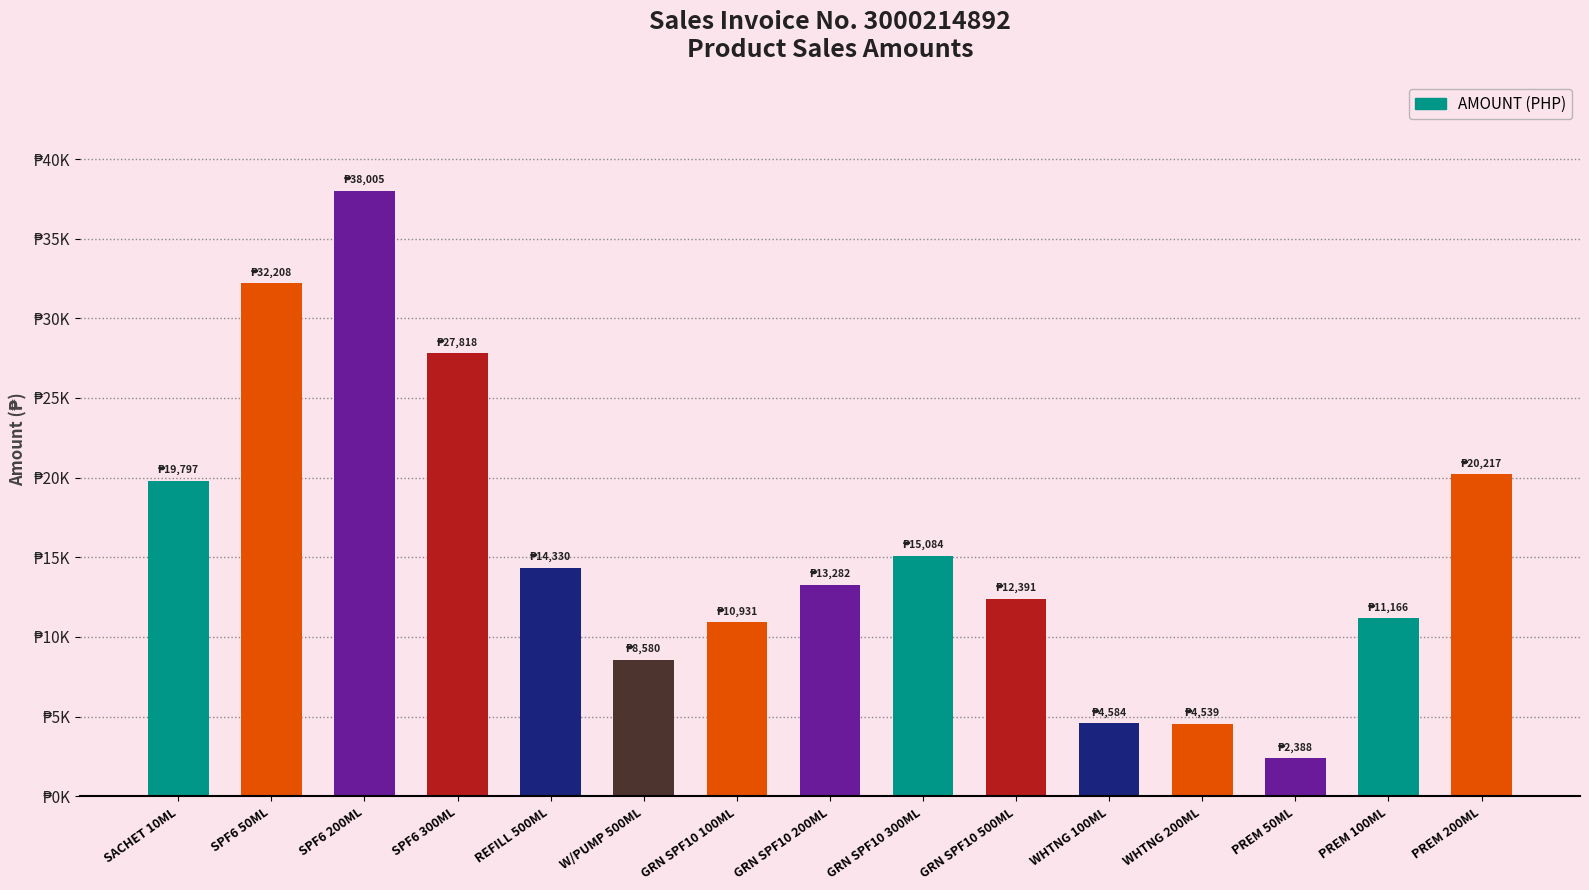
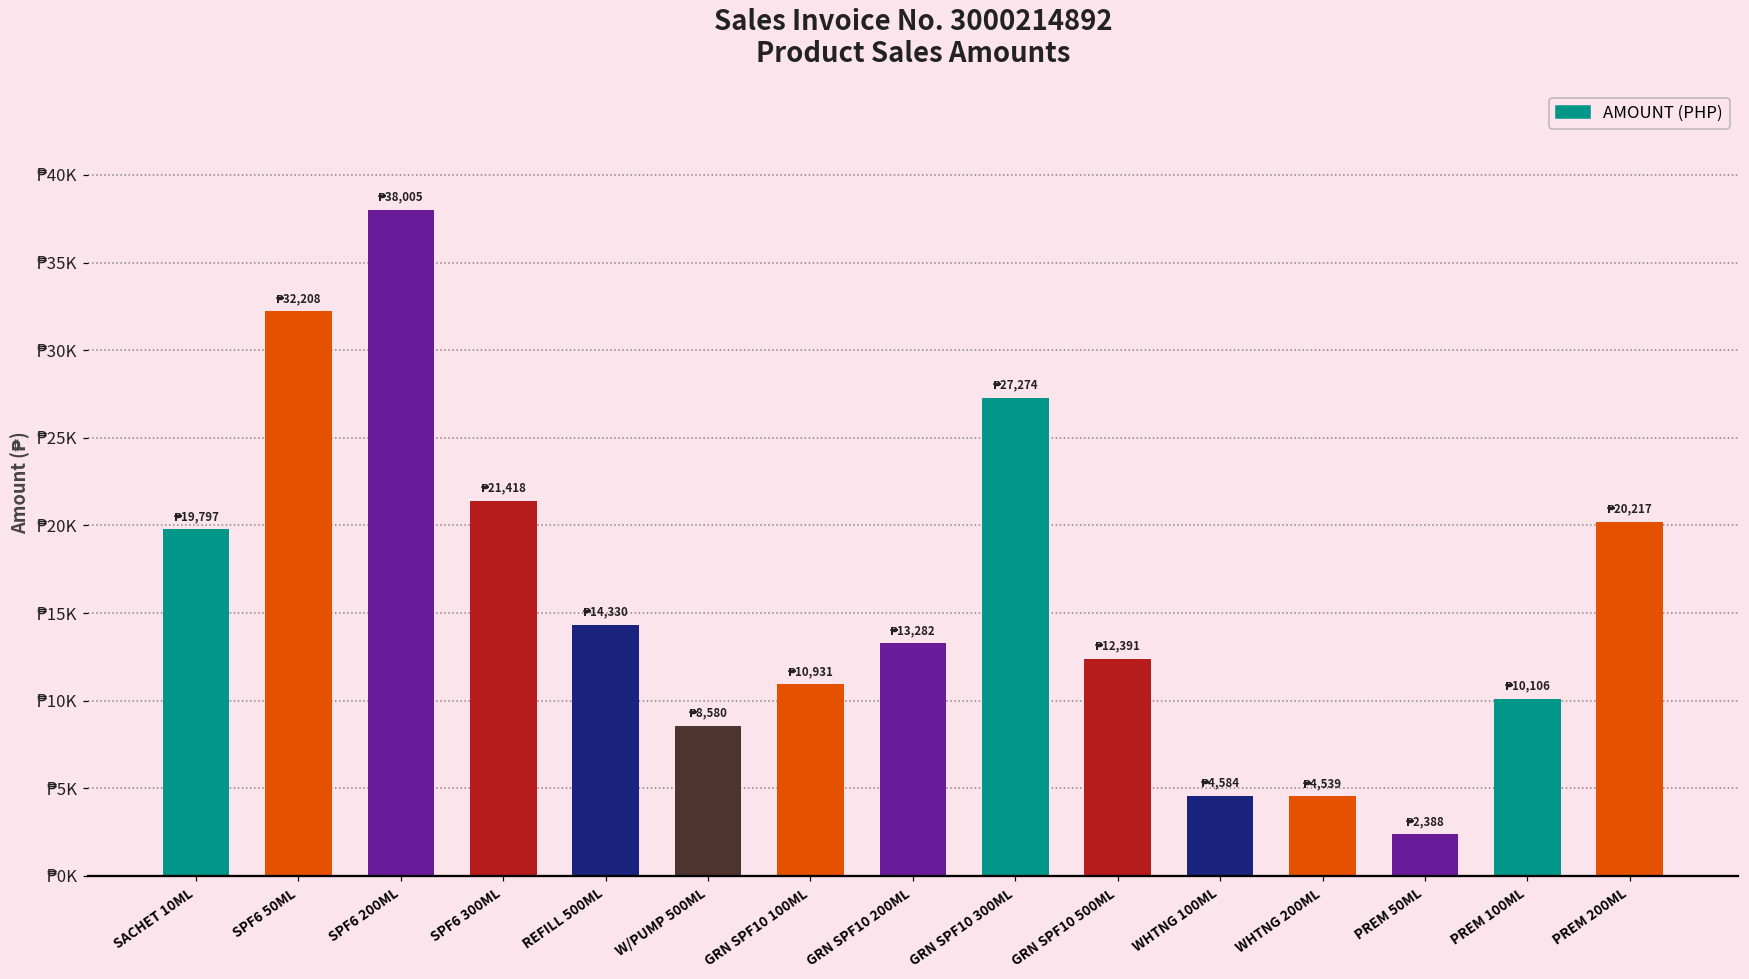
SPF6 300ML: 27,818 -> 21,418
GRN SPF10 300ML: 15,084 -> 27,274
PREM 100ML: 11,166 -> 10,106
